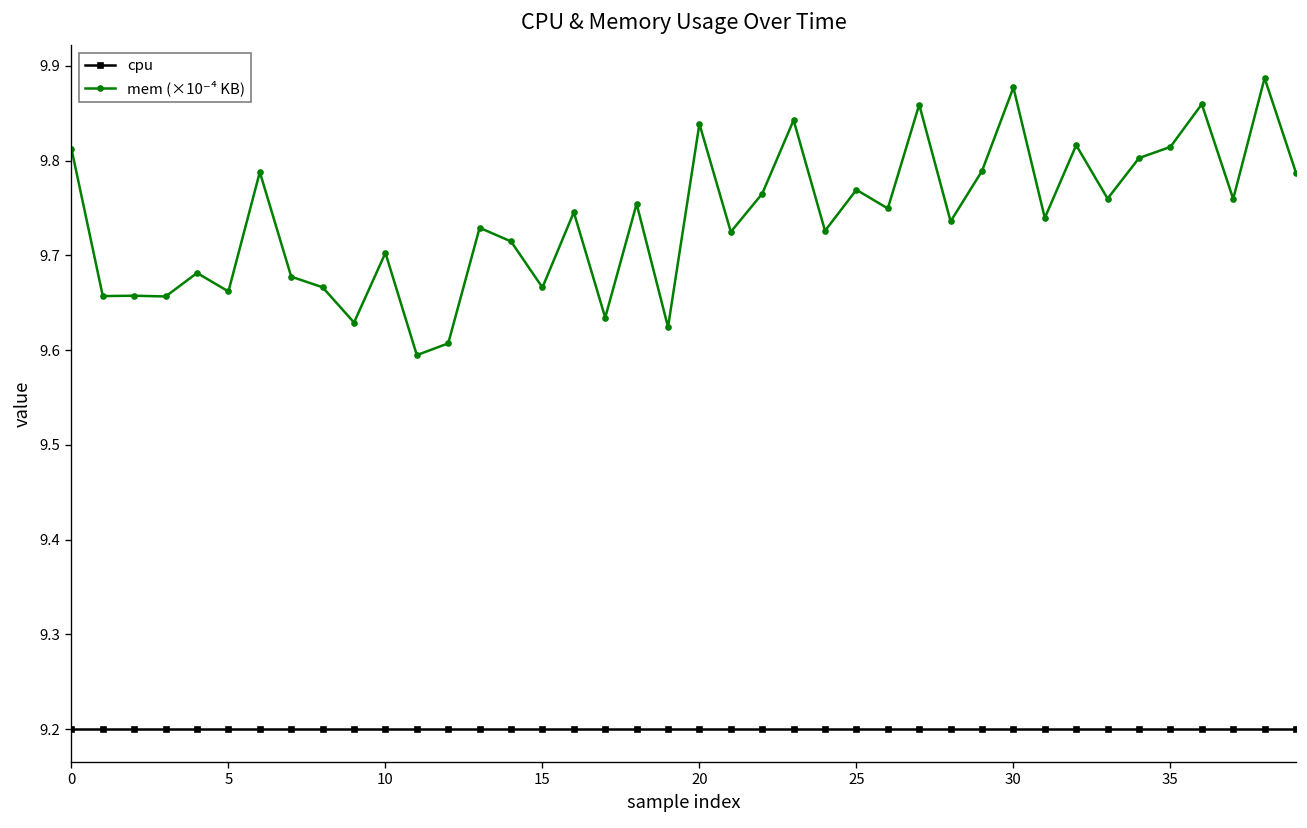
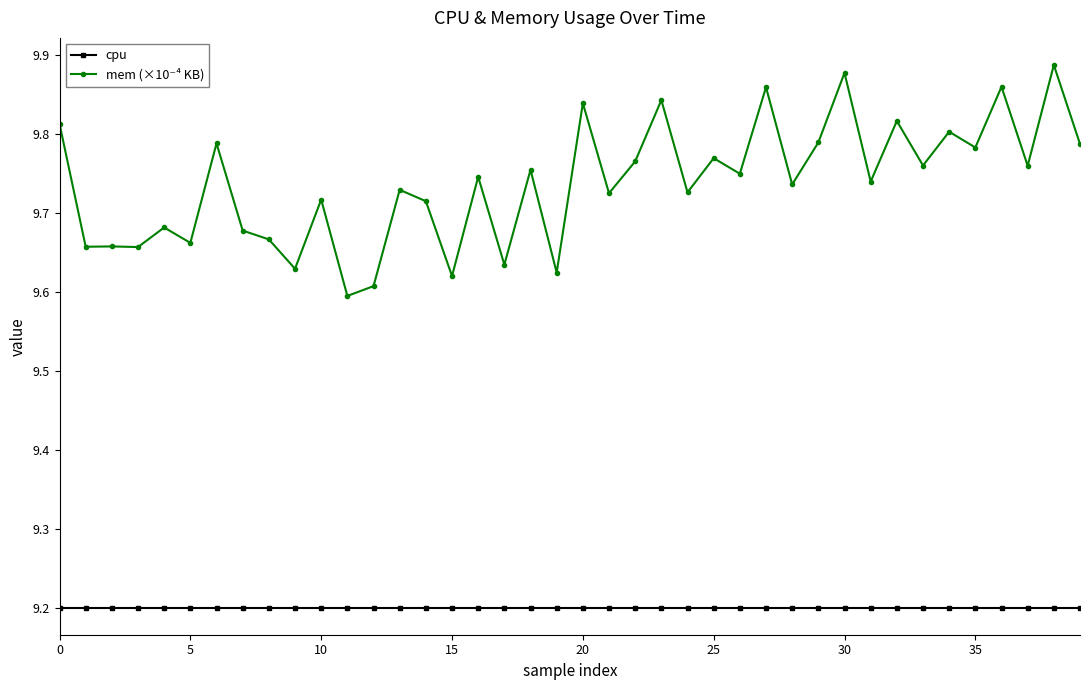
mem (×10⁻⁴ KB), 10: 9.70 -> 9.72
mem (×10⁻⁴ KB), 15: 9.67 -> 9.62
mem (×10⁻⁴ KB), 35: 9.81 -> 9.78
